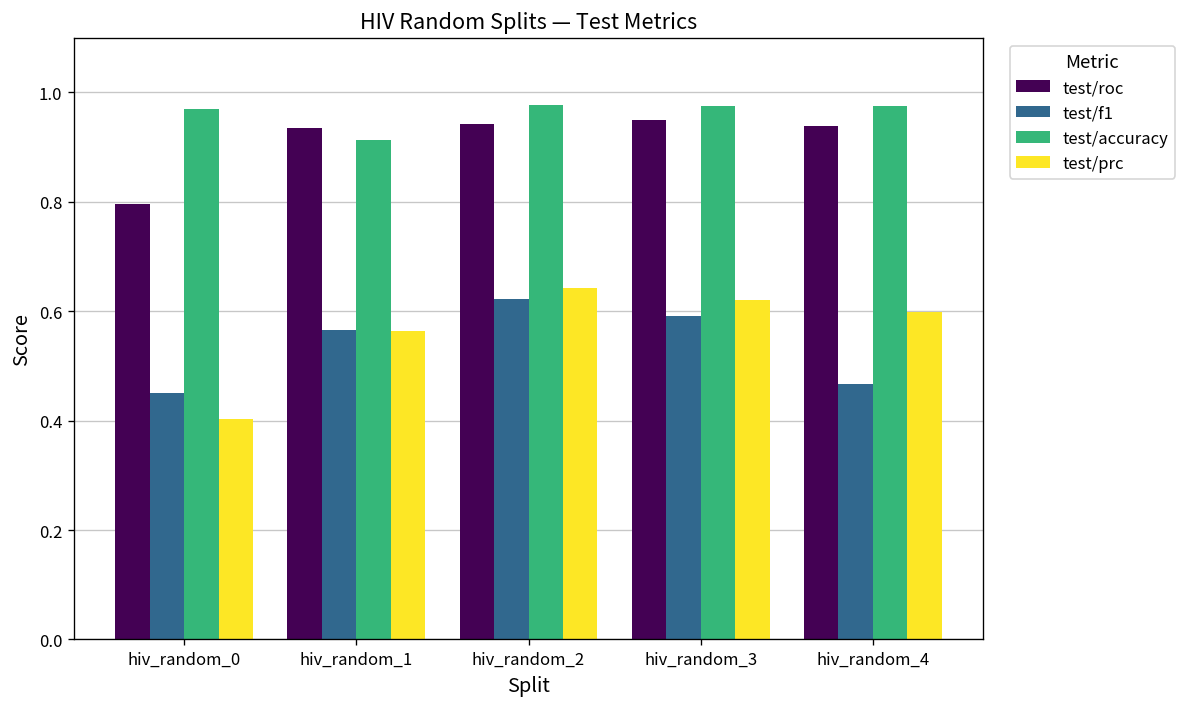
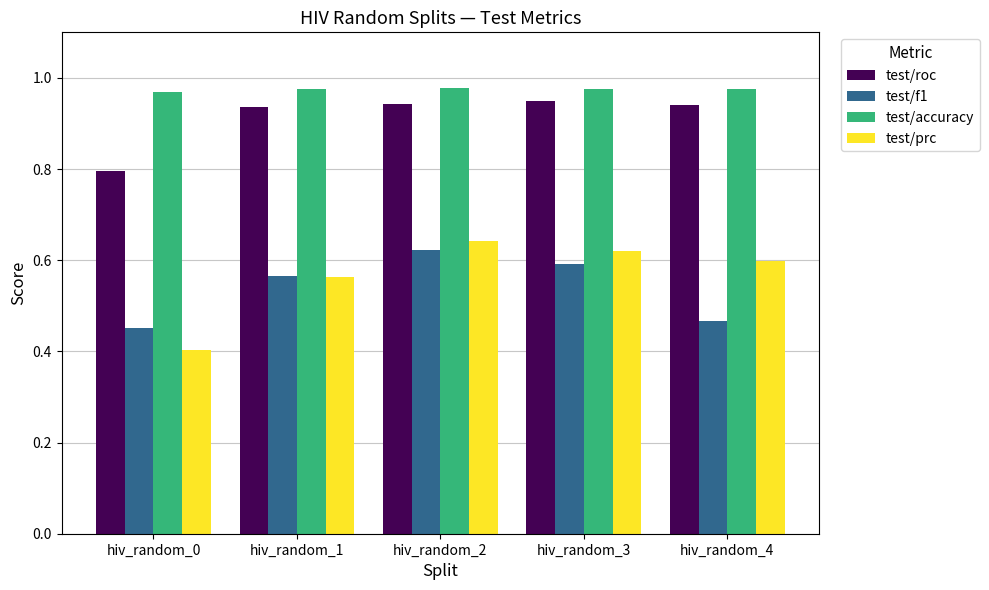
test/accuracy, hiv_random_1: 0.91 -> 0.98
